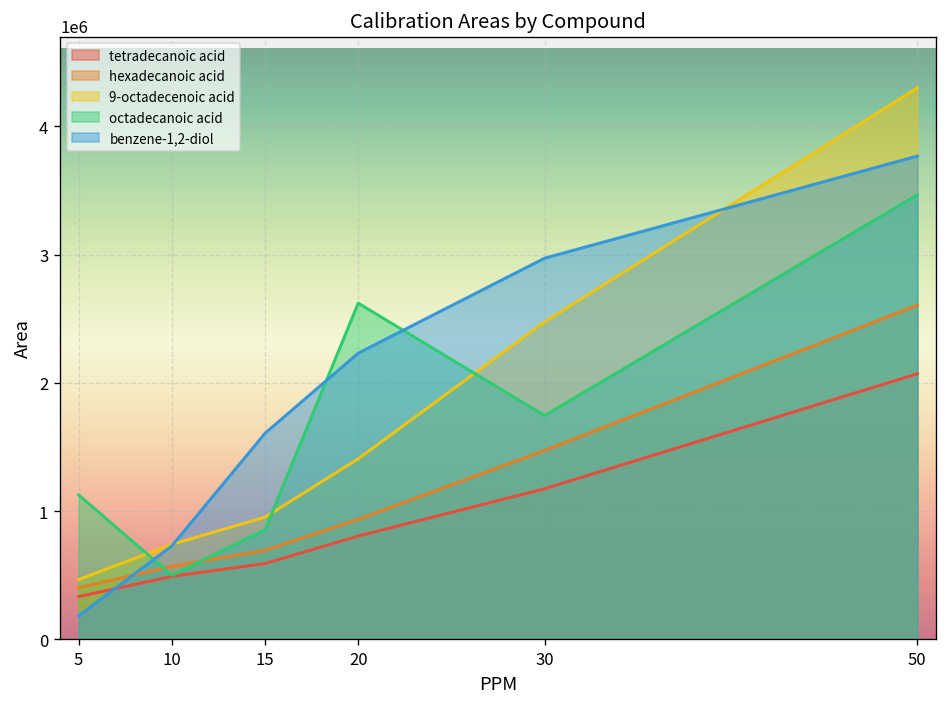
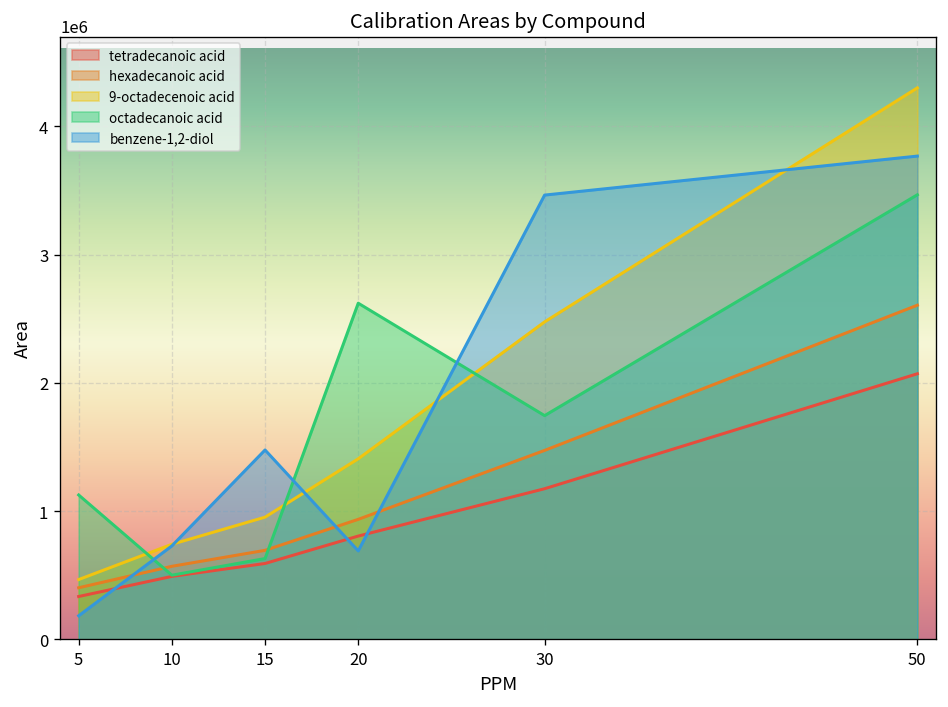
octadecanoic acid, 15: 860000 -> 630000
benzene-1,2-diol, 15: 1610000 -> 1480000
benzene-1,2-diol, 20: 2230000 -> 690000
benzene-1,2-diol, 30: 2970000 -> 3460000
